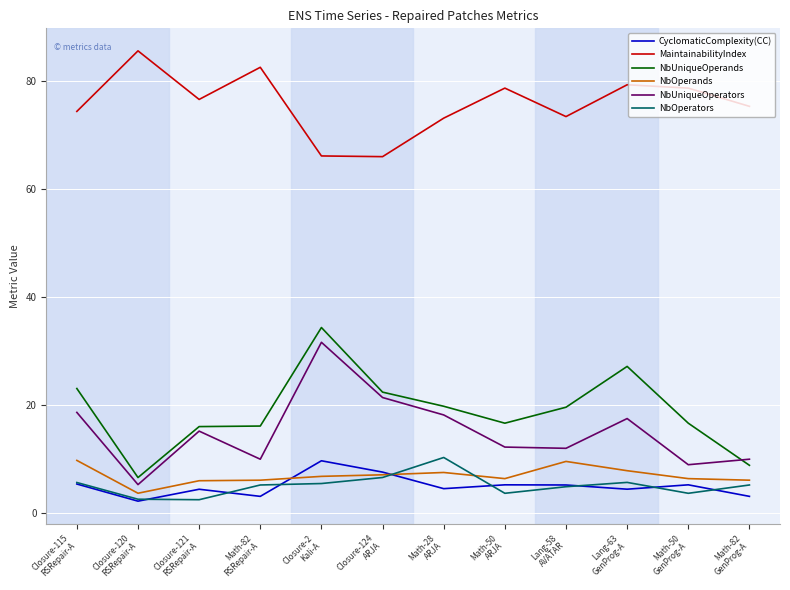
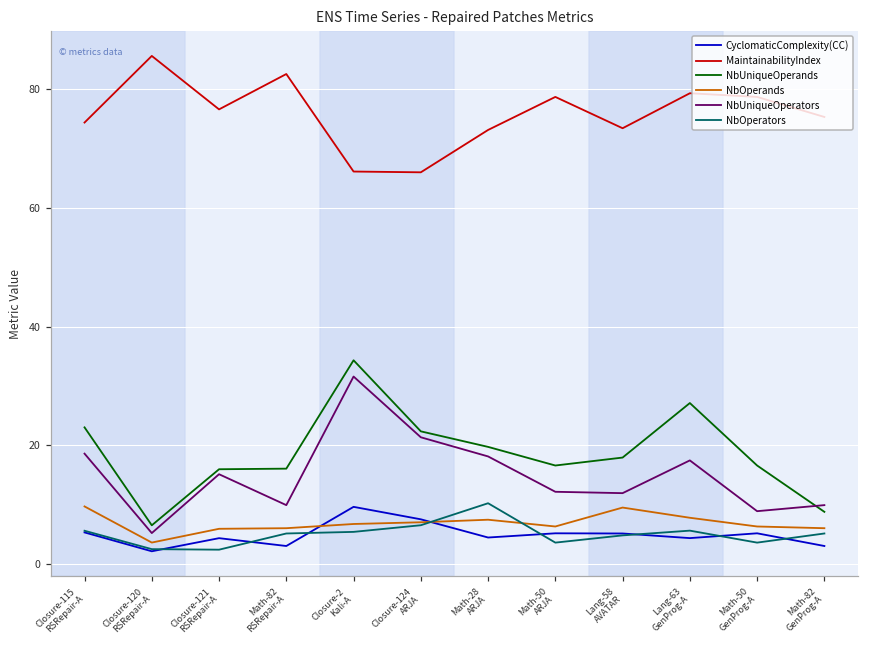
NbUniqueOperands, Lang-58 AVATAR: 20 -> 18
